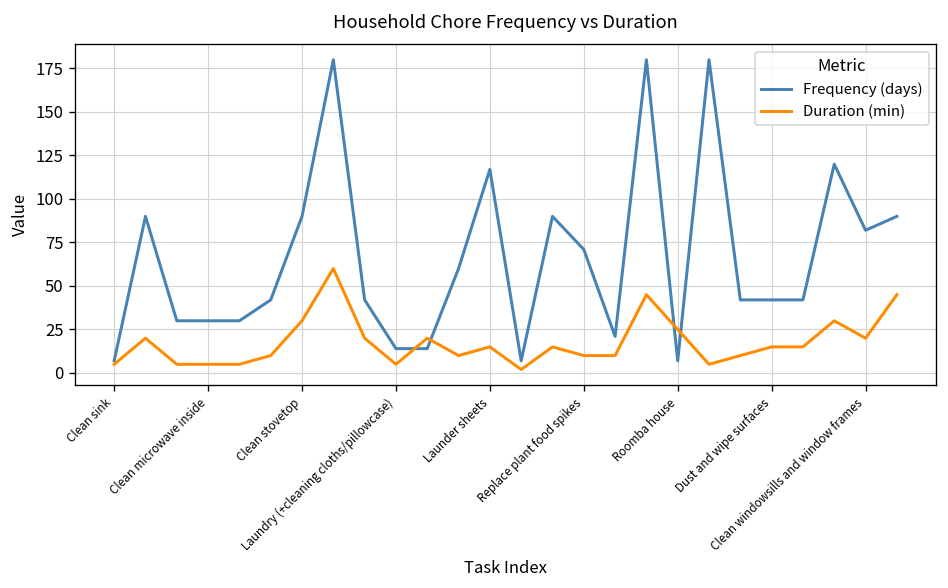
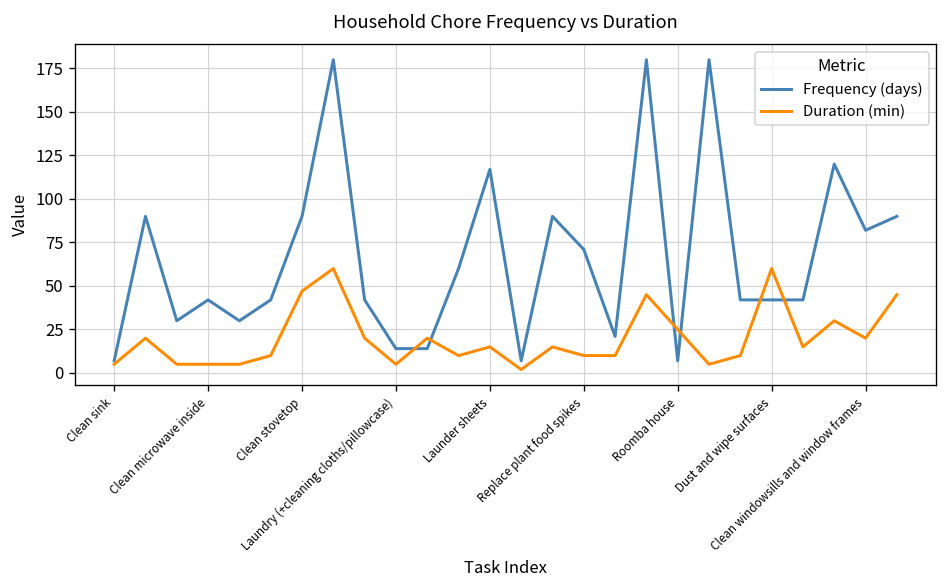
Frequency (days), Clean microwave inside: 30 -> 42
Duration (min), Clean stovetop: 30 -> 47
Duration (min), Dust and wipe surfaces: 15 -> 60
